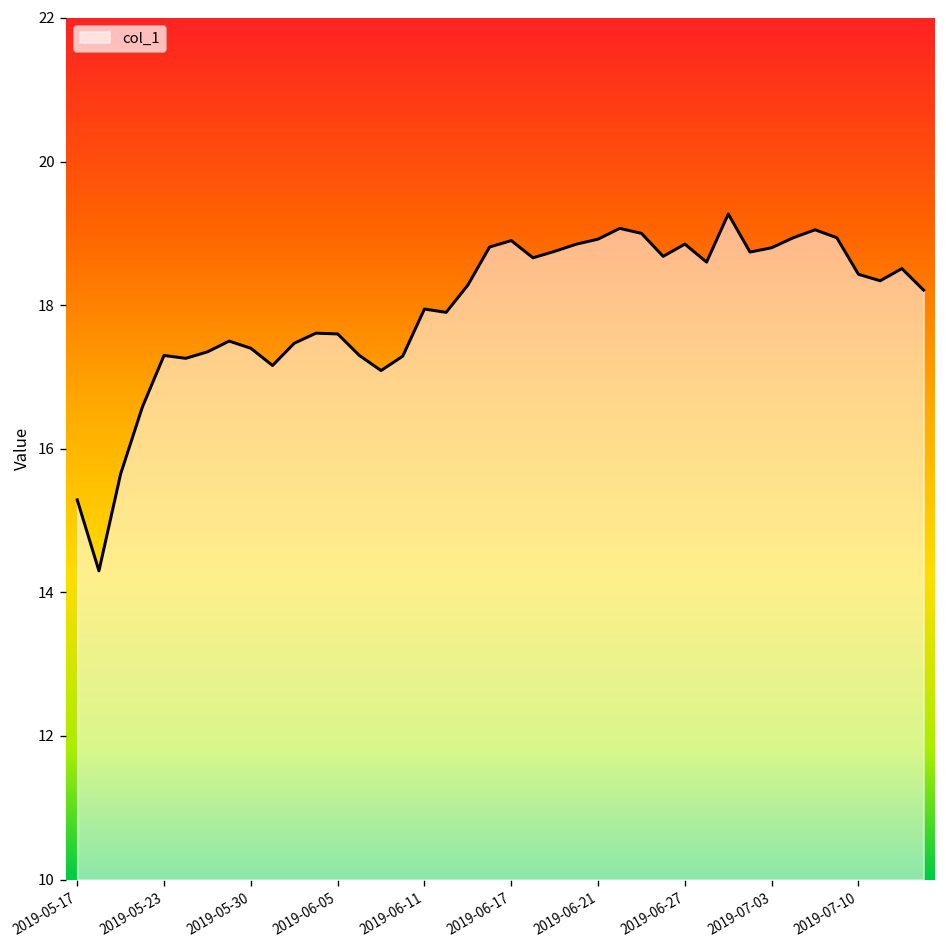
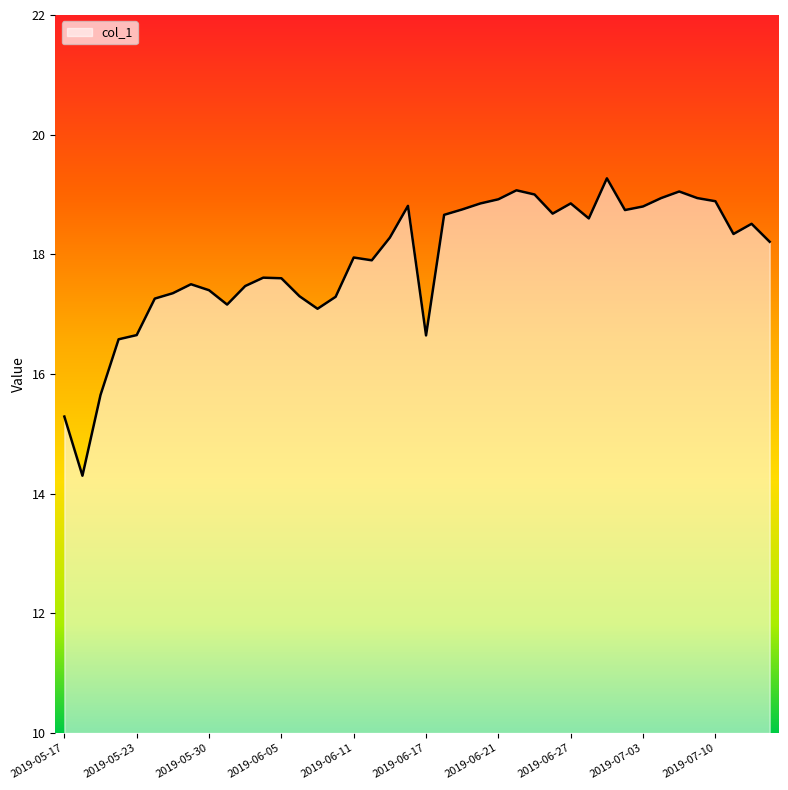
2019-05-23: 17.3 -> 16.7
2019-06-17: 18.9 -> 16.6
2019-07-10: 18.4 -> 18.9
